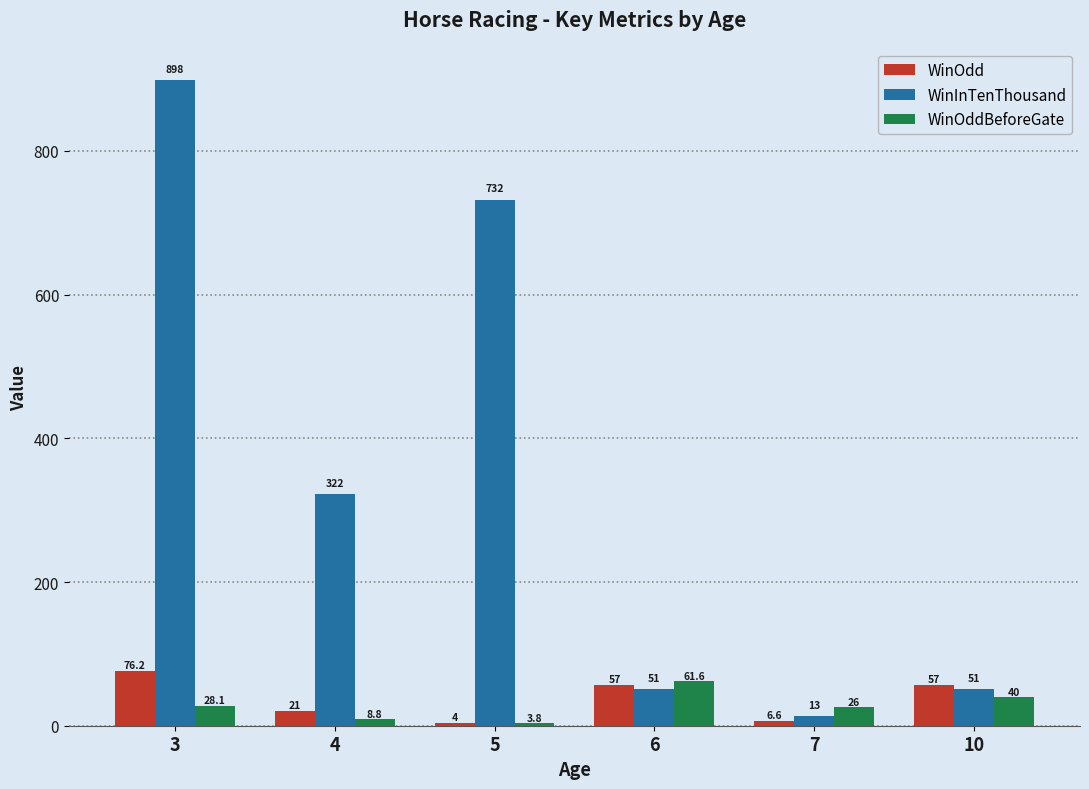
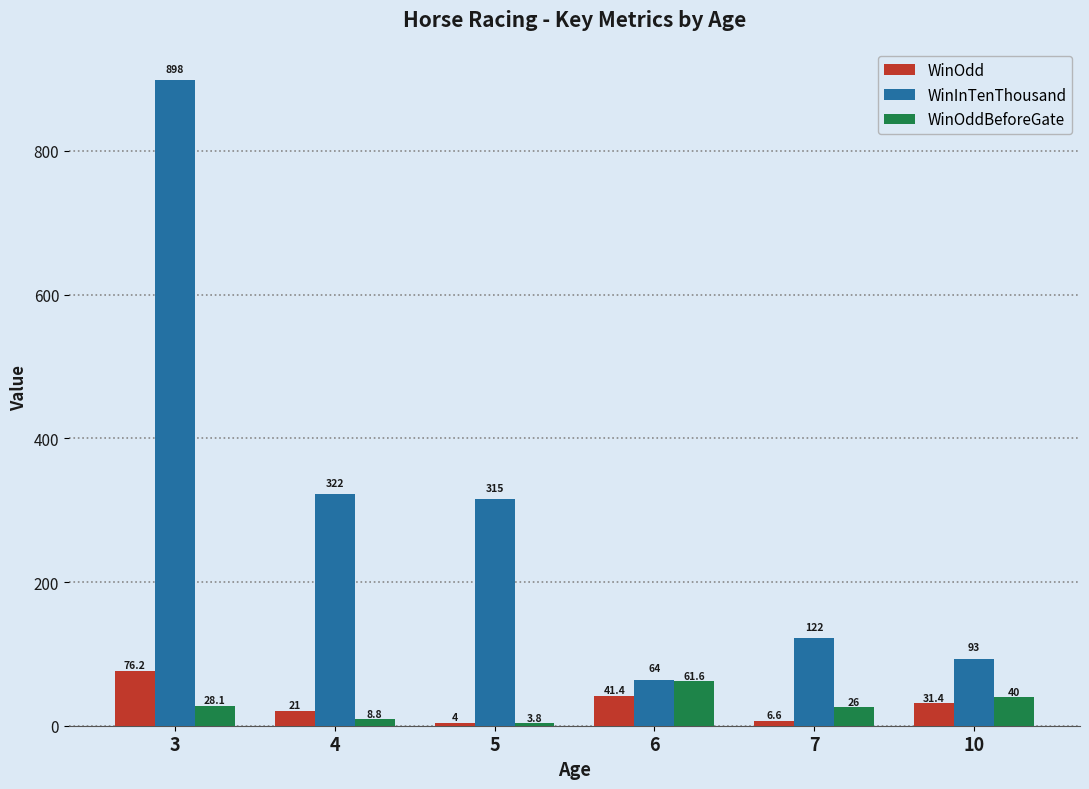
WinInTenThousand, 5: 732 -> 315
WinOdd, 6: 57 -> 41.4
WinInTenThousand, 6: 51 -> 64
WinInTenThousand, 7: 13 -> 122
WinOdd, 10: 57 -> 31.4
WinInTenThousand, 10: 51 -> 93
